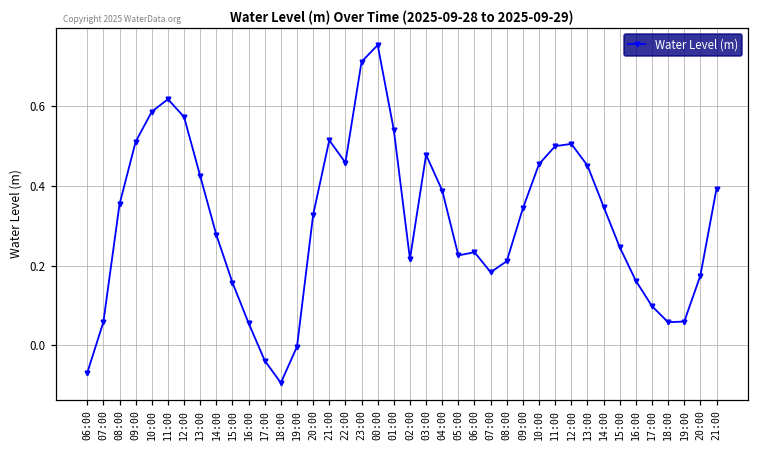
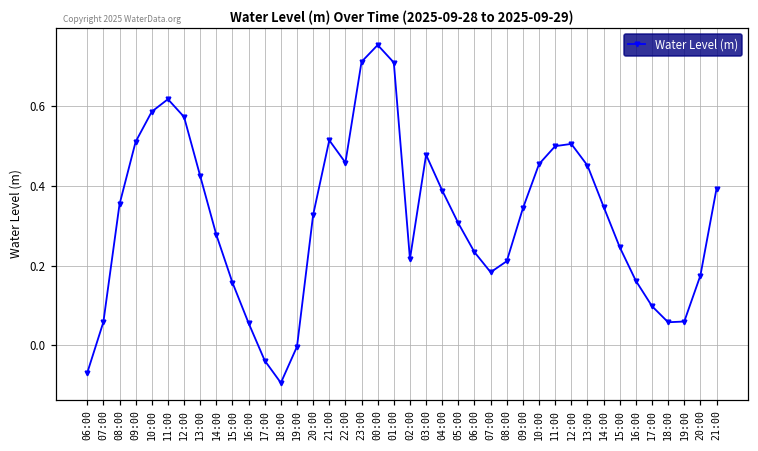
01:00: 0.54 -> 0.71
05:00: 0.23 -> 0.31
